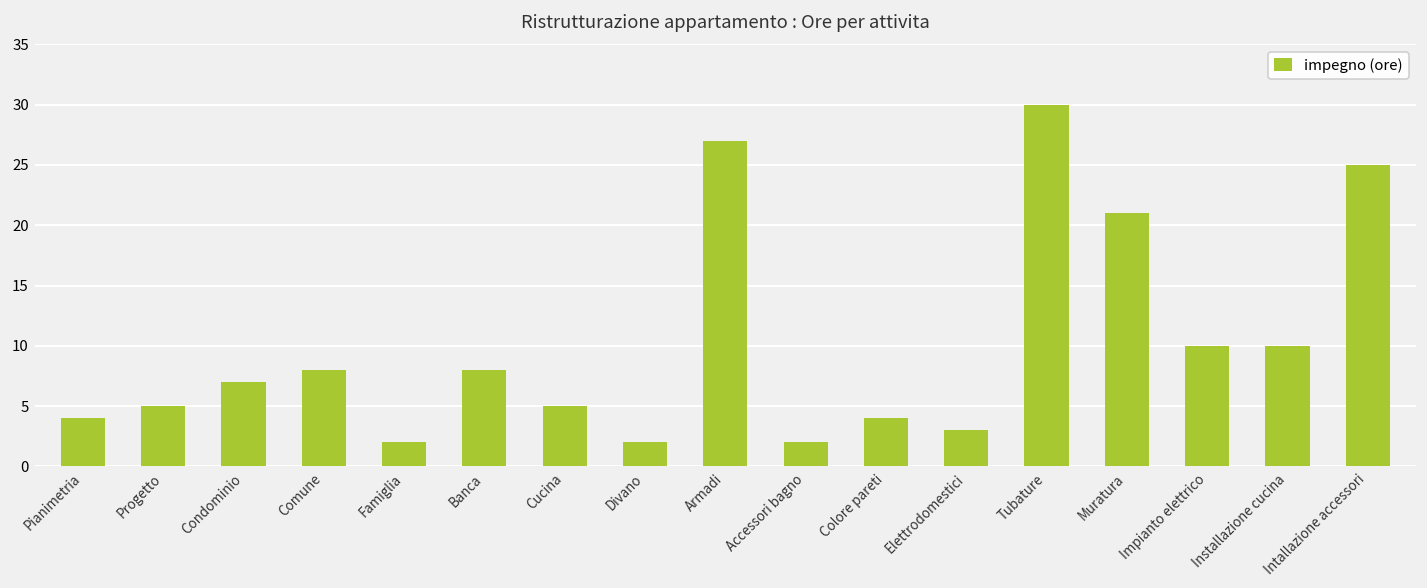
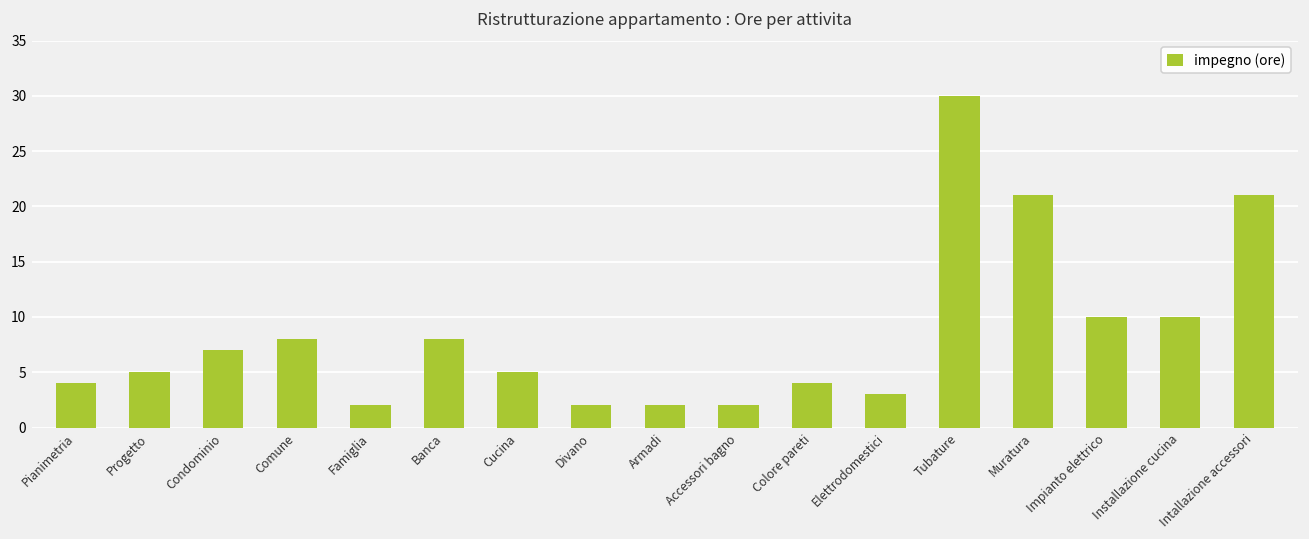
Armadi: 27 -> 2
Intallazione accessori: 25 -> 21
